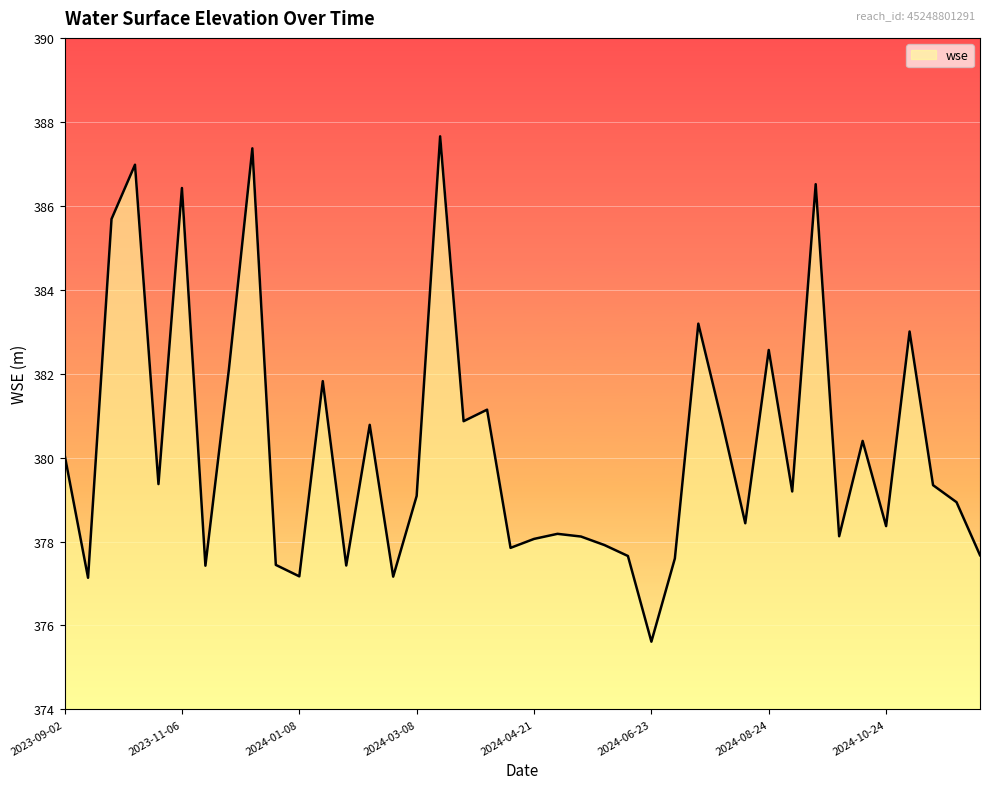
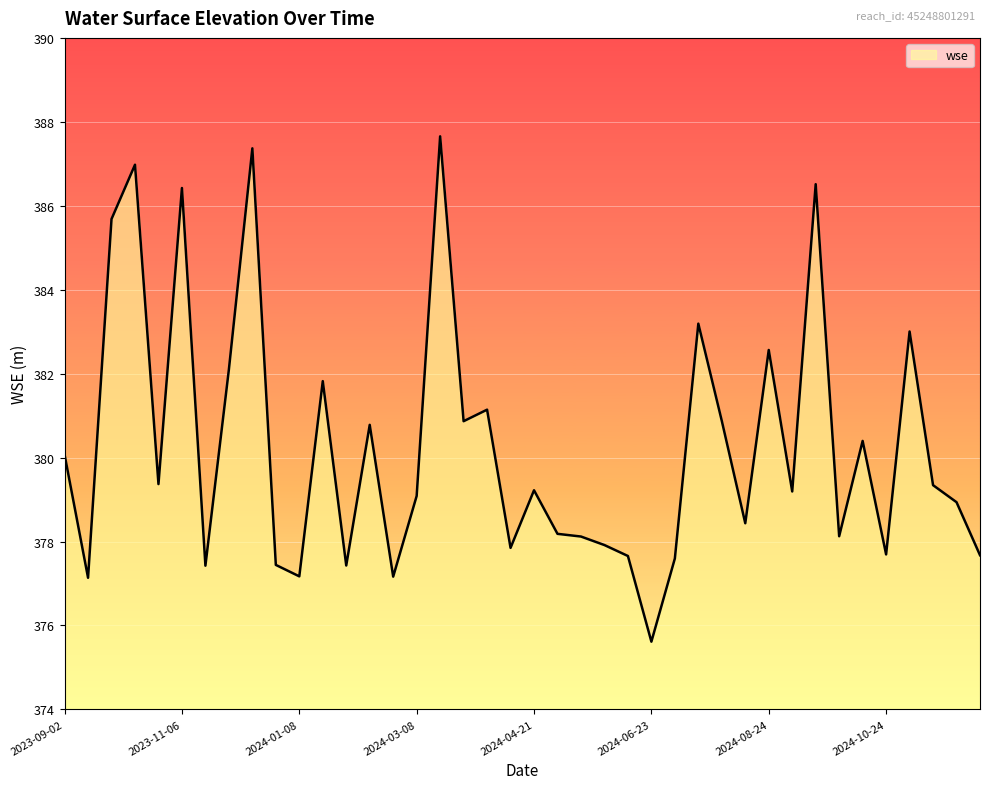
2024-04-21: 378.1 -> 379.2
2024-10-24: 378.4 -> 377.7
